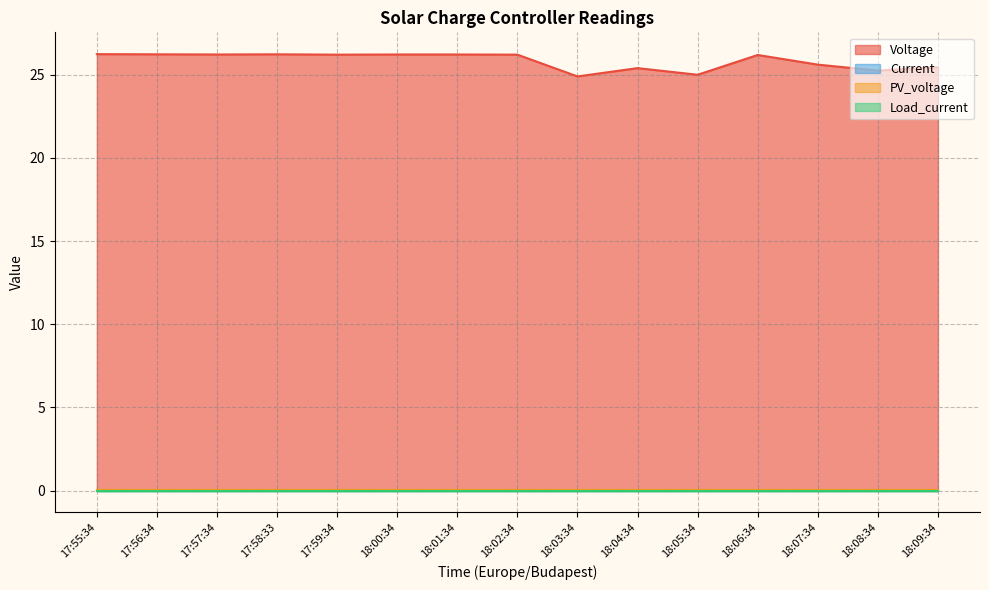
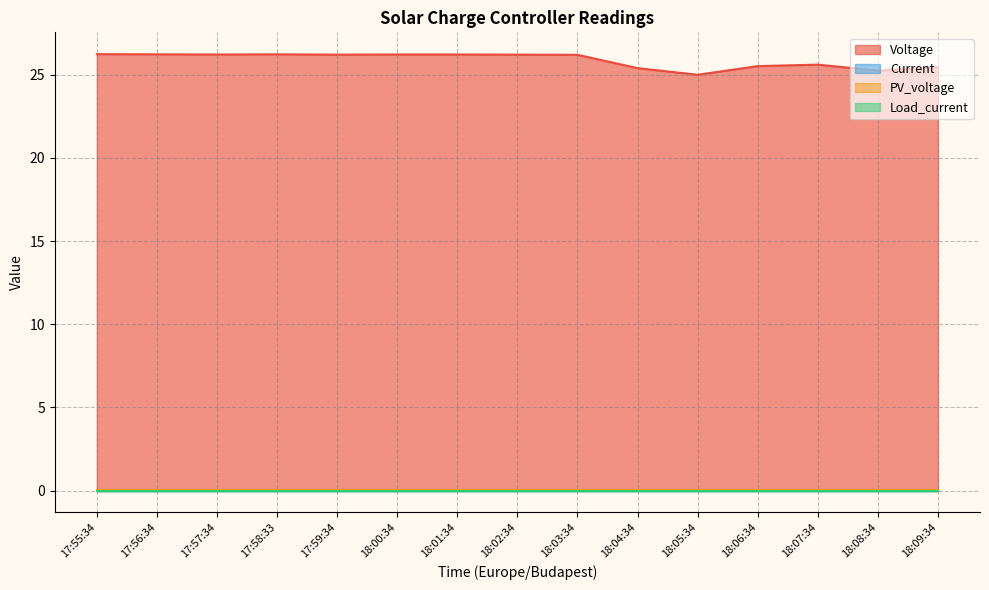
Voltage, 18:03:34: 24.9 -> 26.2
Voltage, 18:06:34: 26.2 -> 25.5
